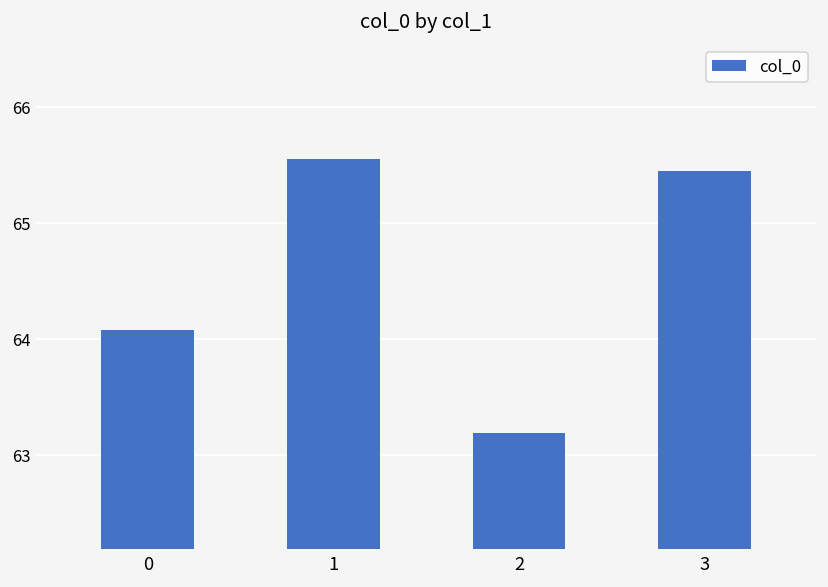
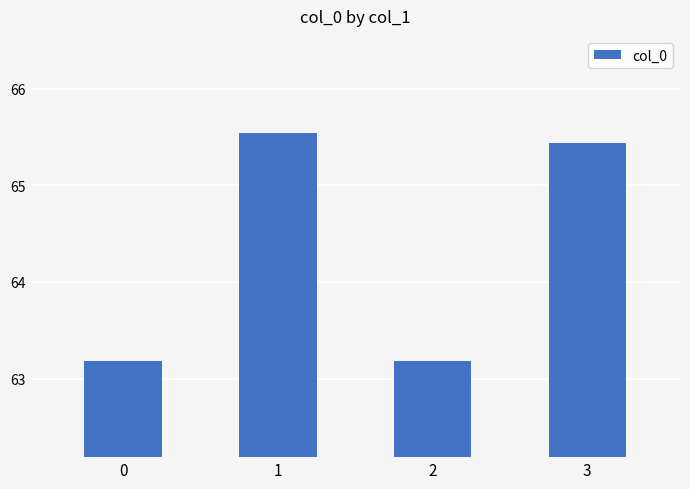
0: 64.1 -> 63.2
